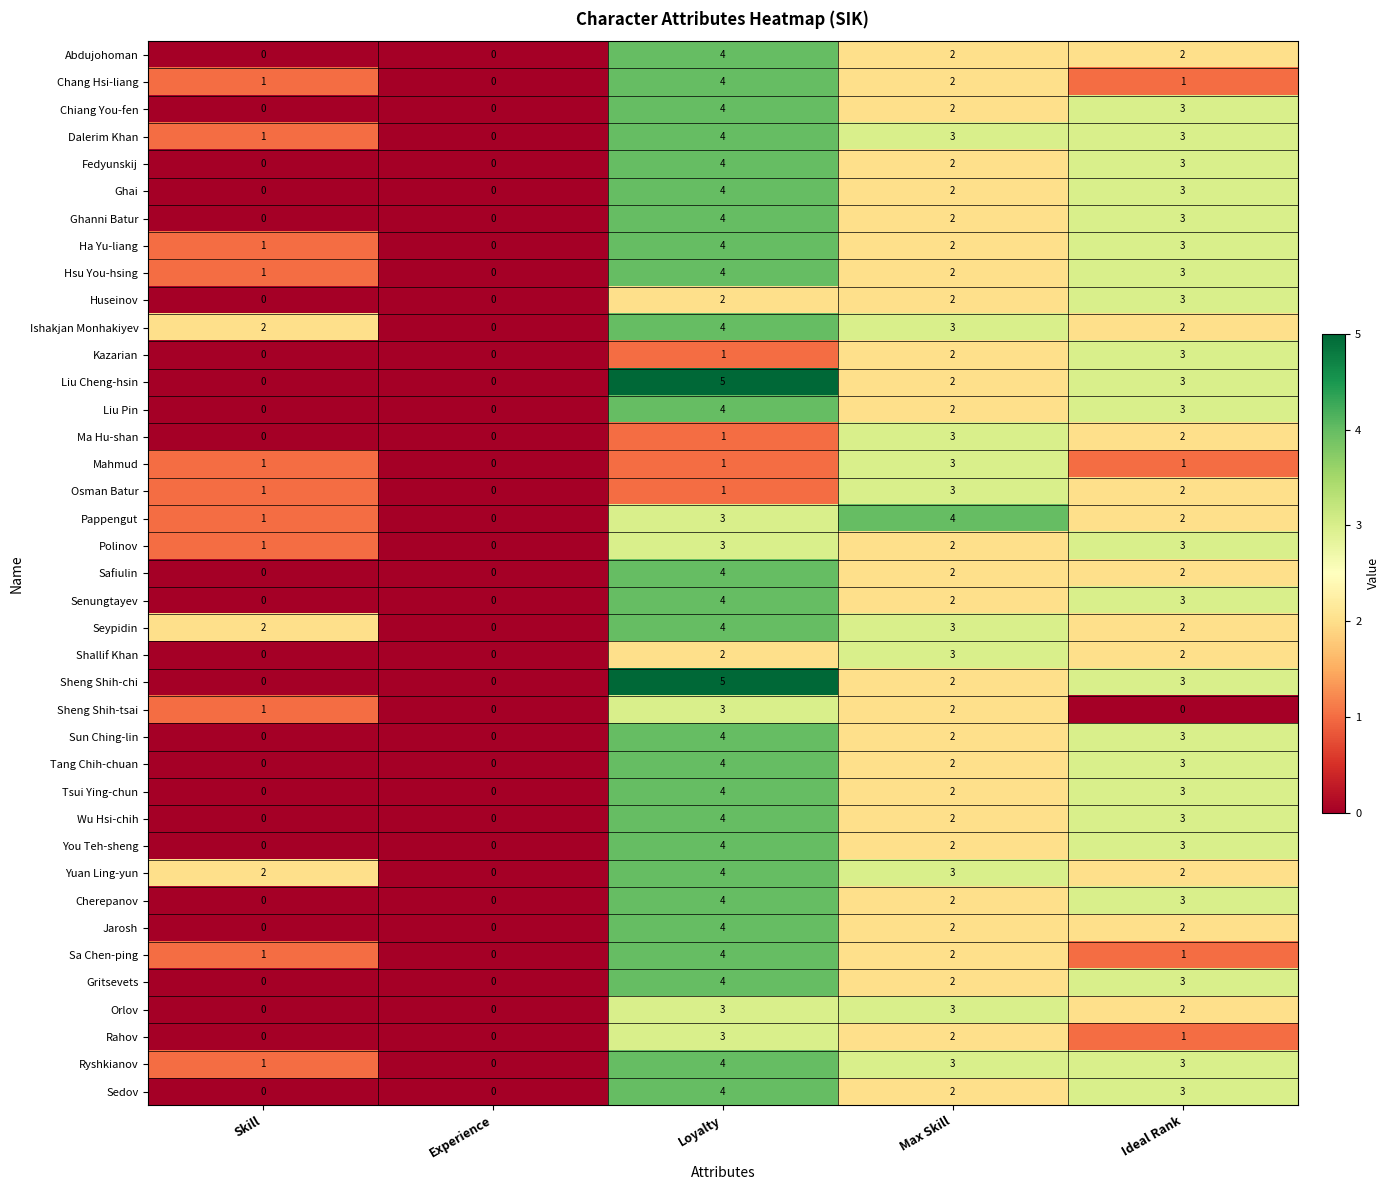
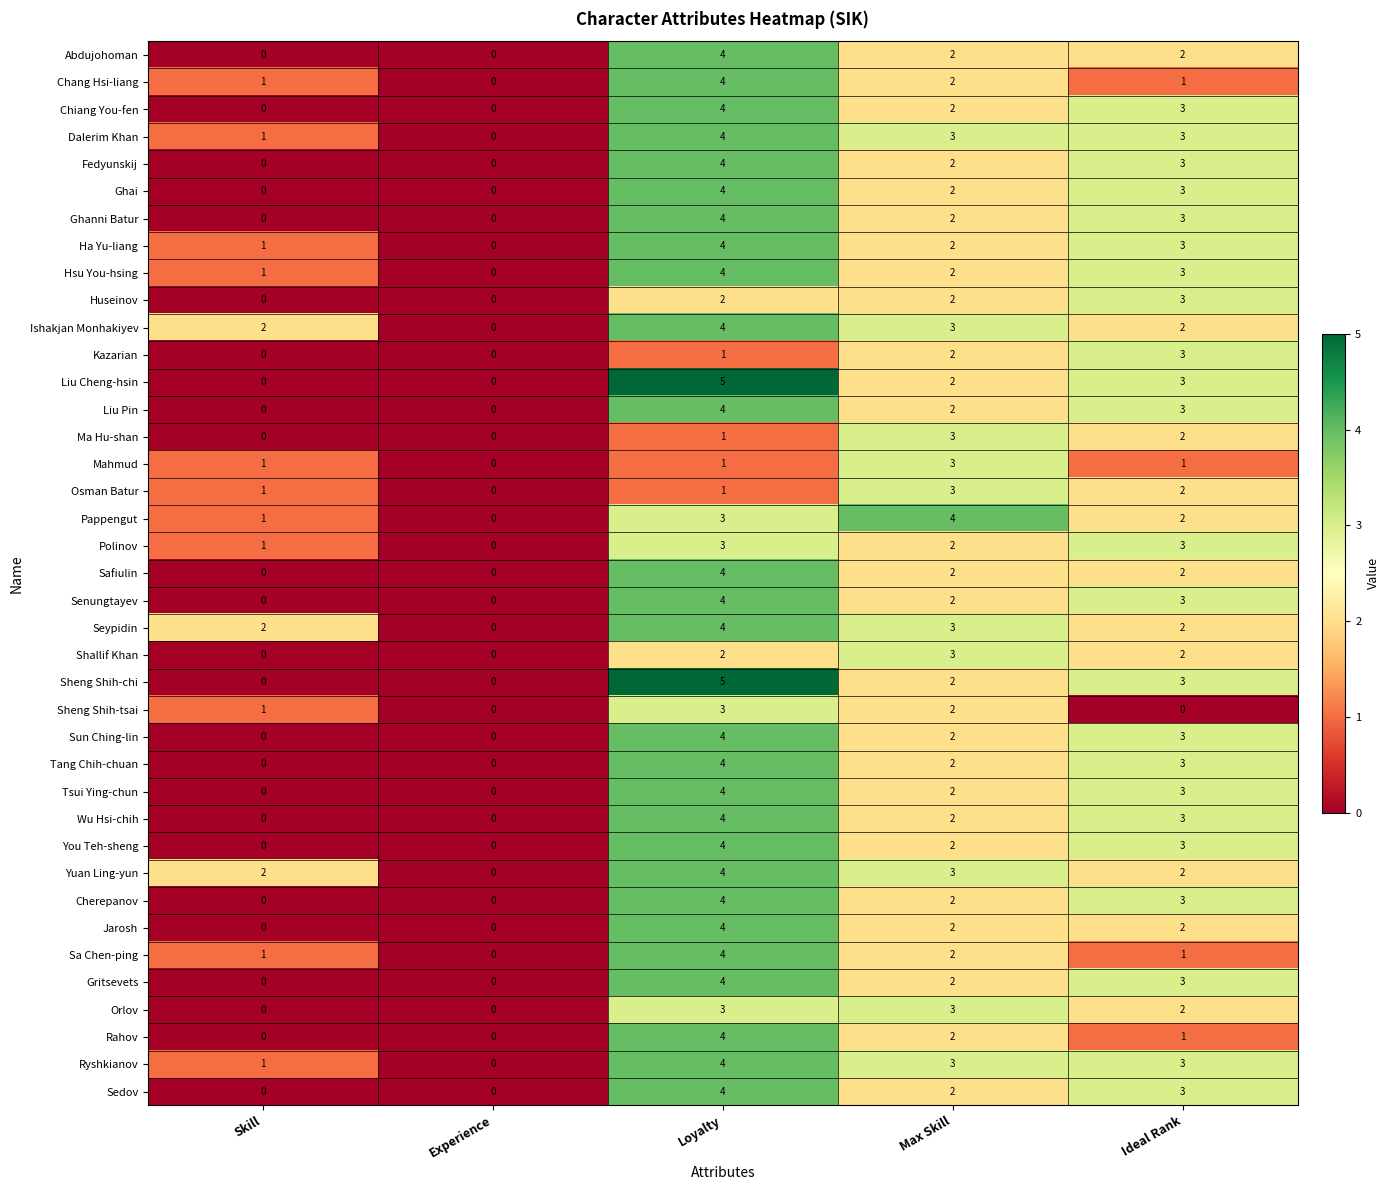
Rahov, Loyalty: 3 -> 4
